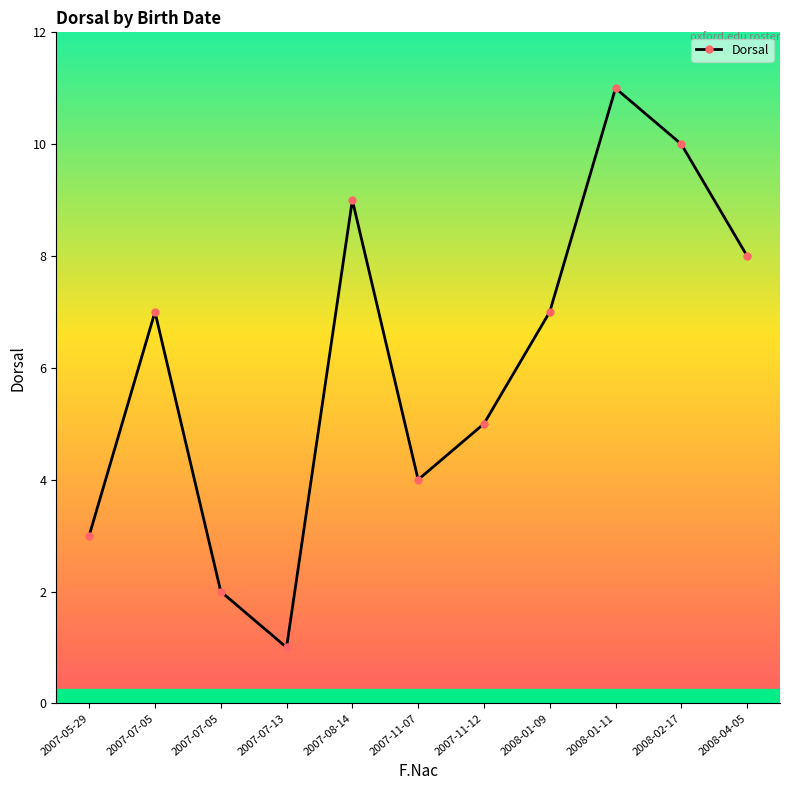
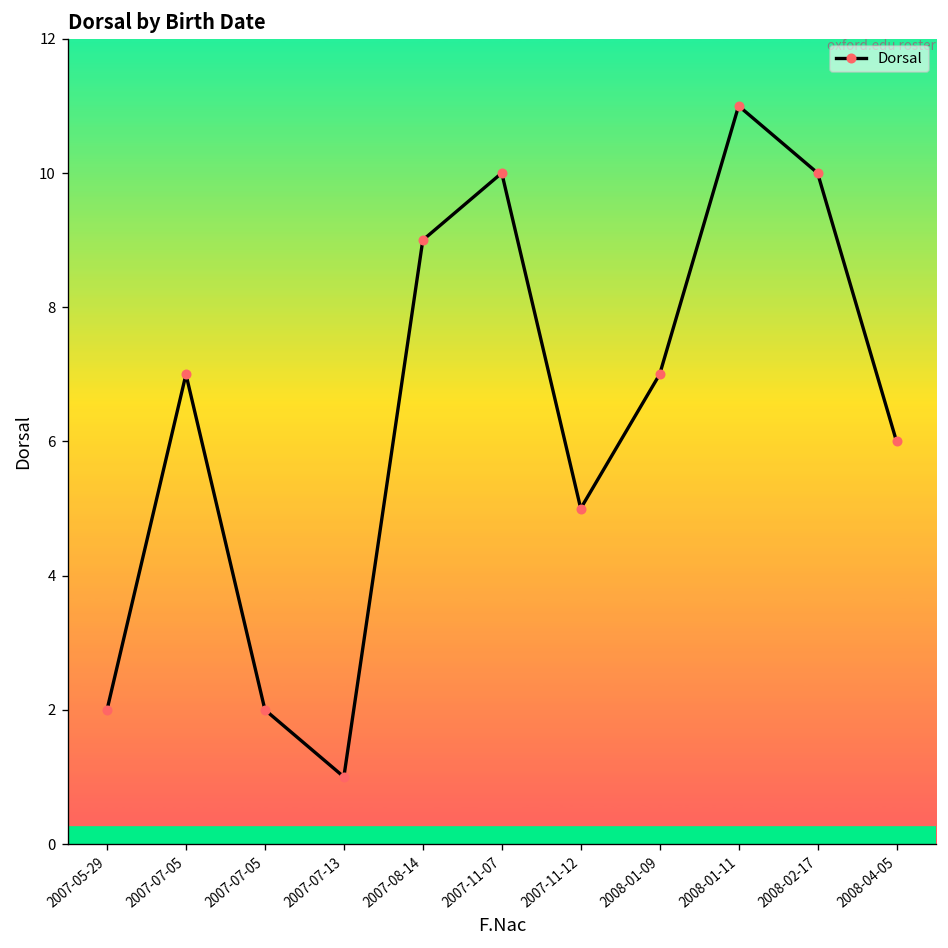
2007-05-29: 3 -> 2
2007-11-07: 4 -> 10
2008-04-05: 8 -> 6
